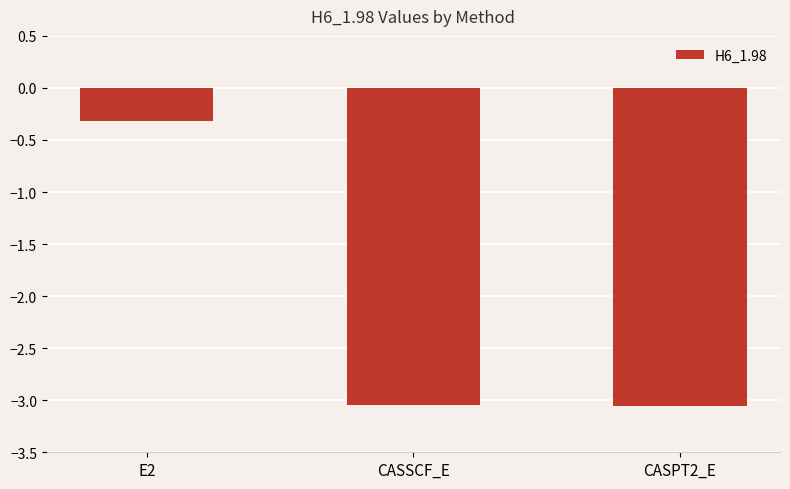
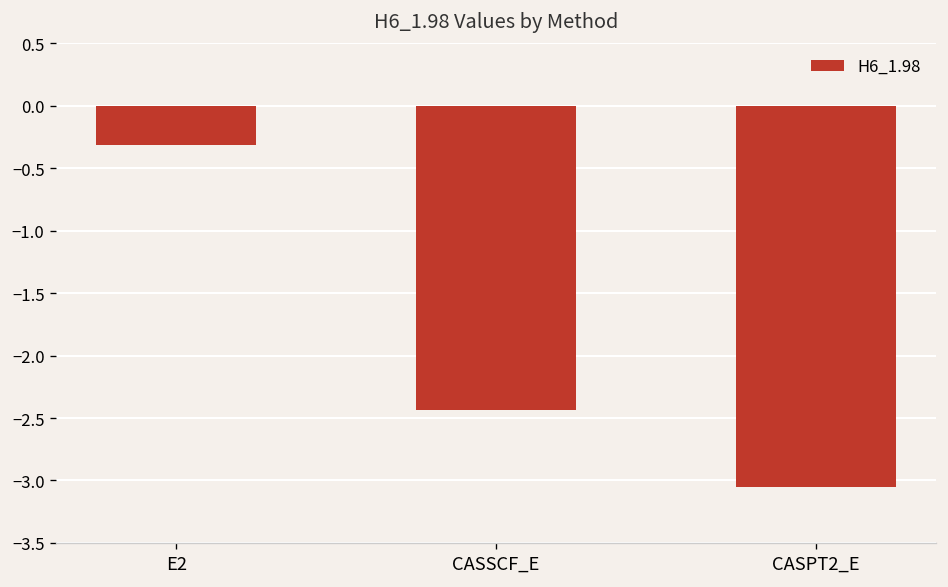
CASSCF_E: -3.05 -> -2.44
